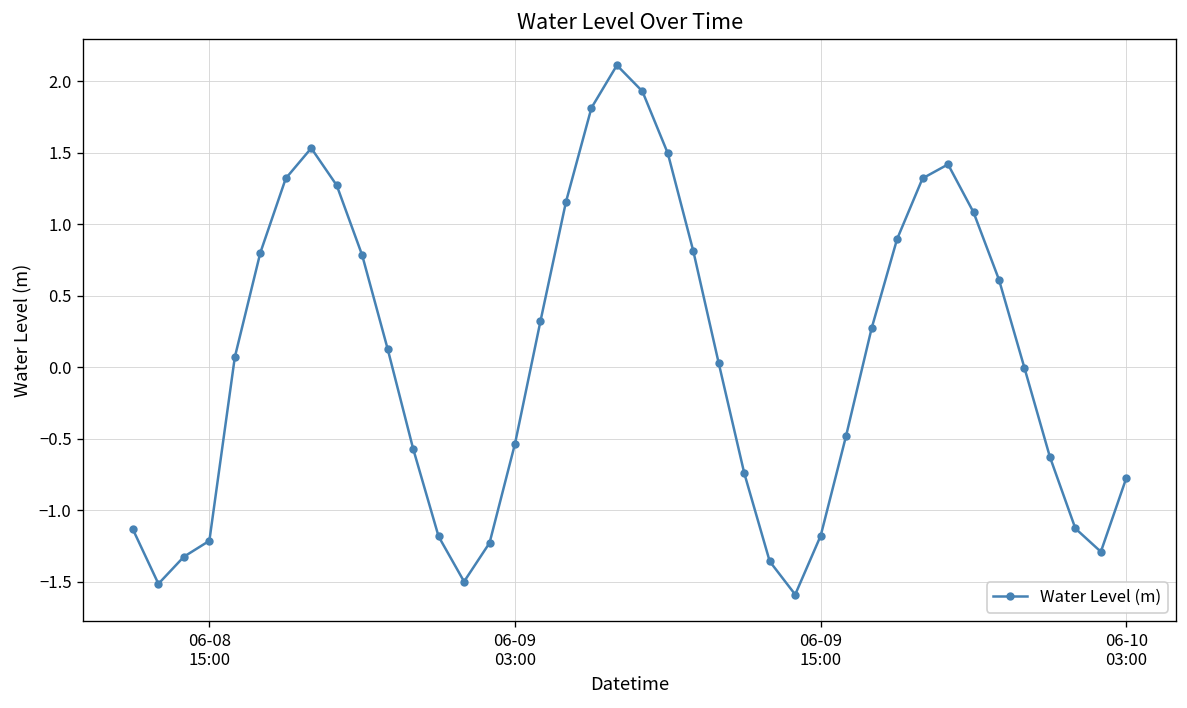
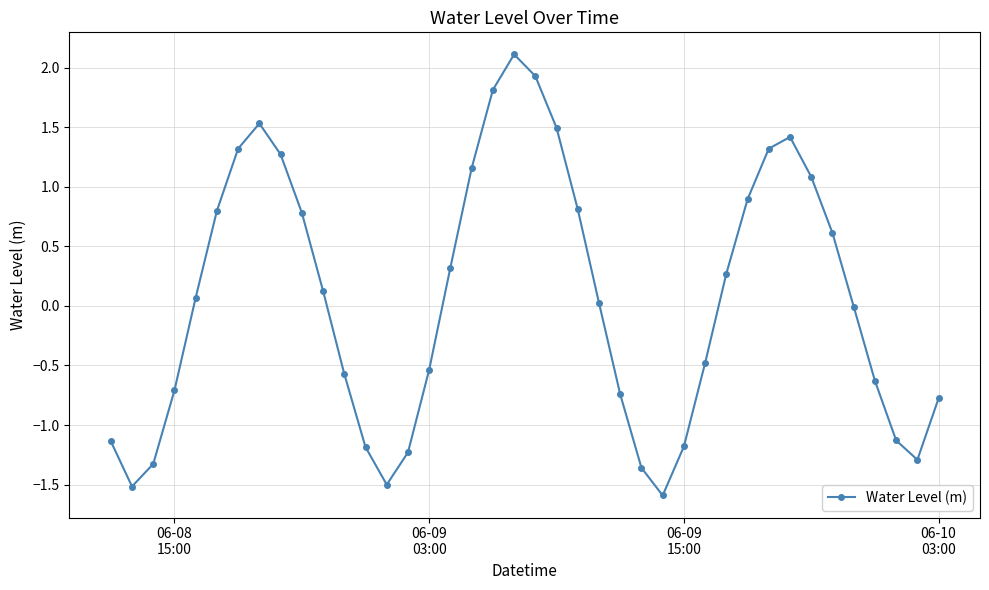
06-08 15:00: -1.21 -> -0.71
